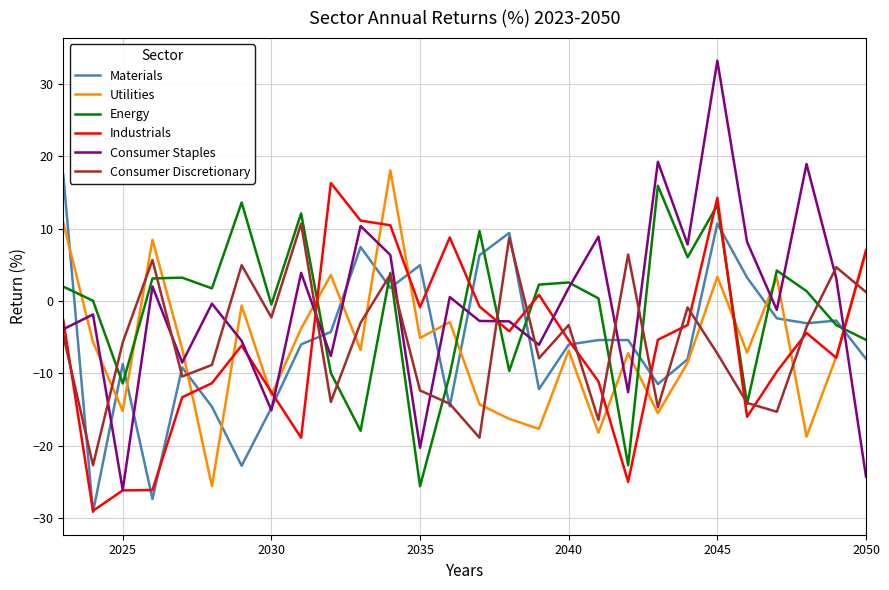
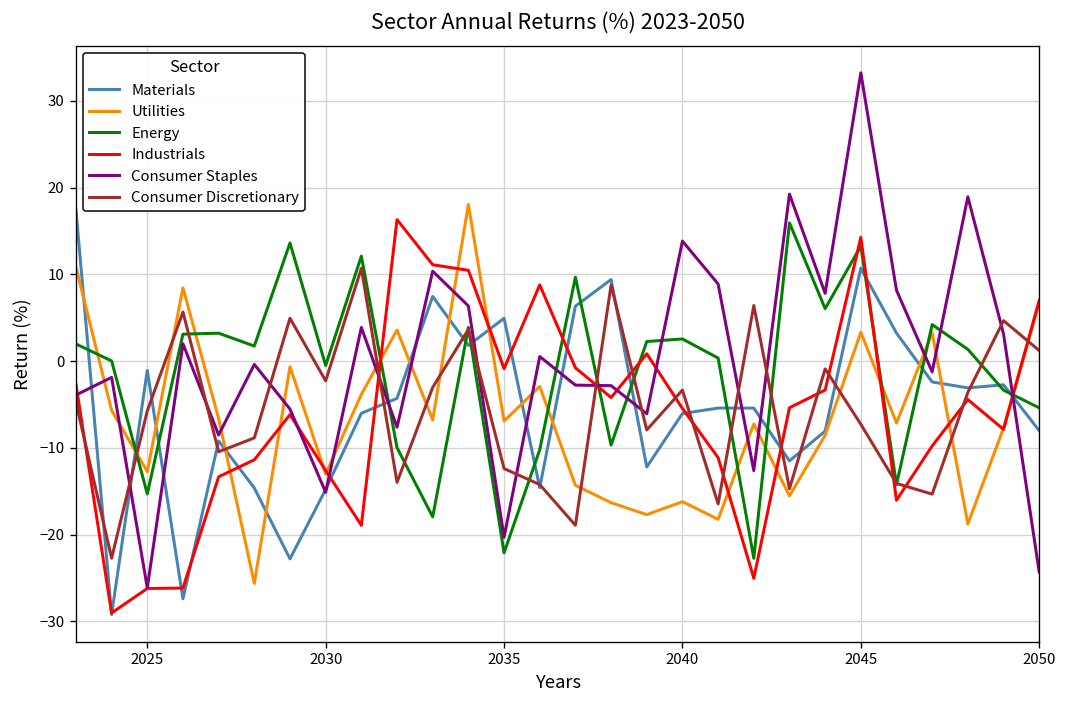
Materials, 2025: -9 -> -1
Utilities, 2025: -15 -> -13
Energy, 2025: -11 -> -15
Utilities, 2035: -5 -> -7
Energy, 2035: -26 -> -22
Utilities, 2040: -7 -> -16
Consumer Staples, 2040: 2 -> 14
